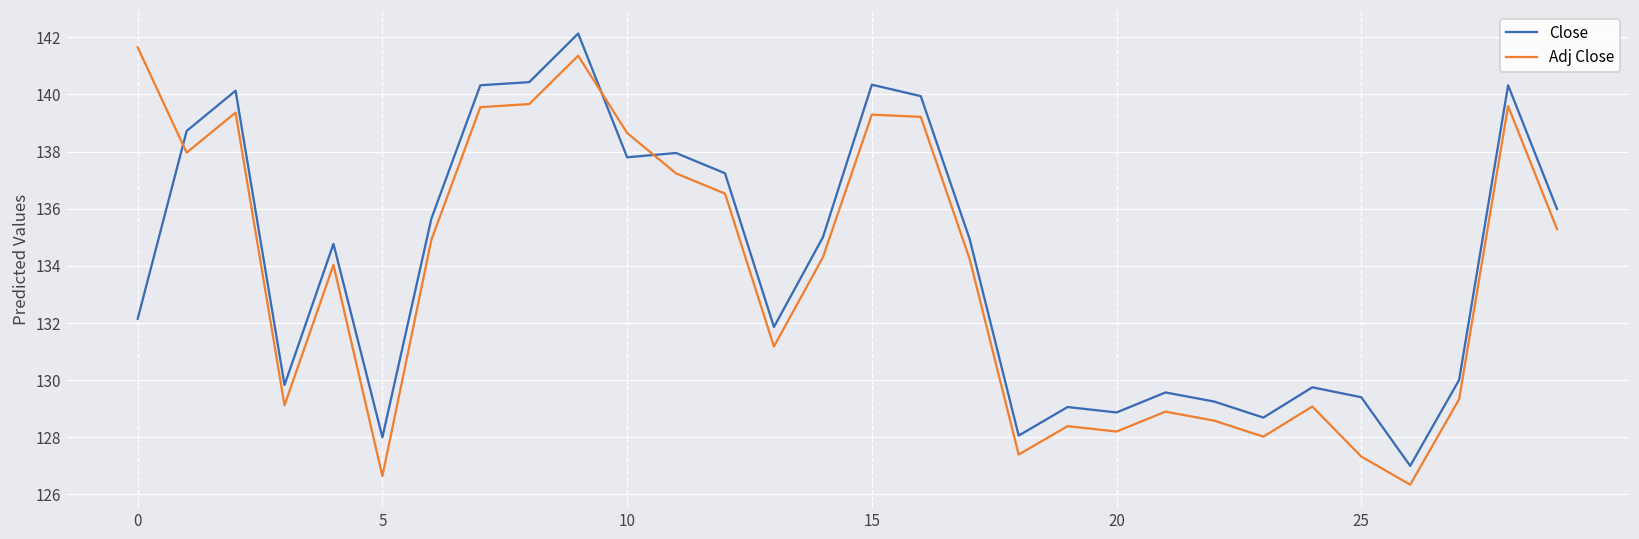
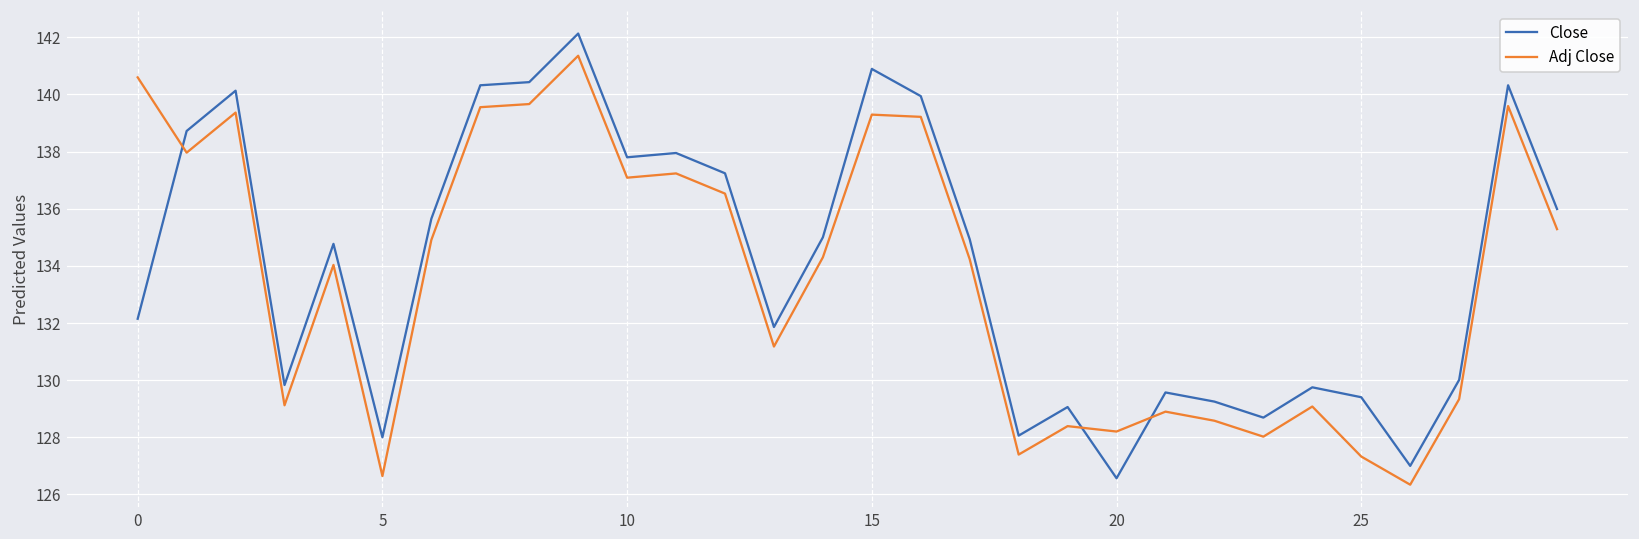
Adj Close, 0: 141.6 -> 140.6
Adj Close, 10: 138.7 -> 137.1
Close, 15: 140.3 -> 140.9
Close, 20: 128.9 -> 126.6
